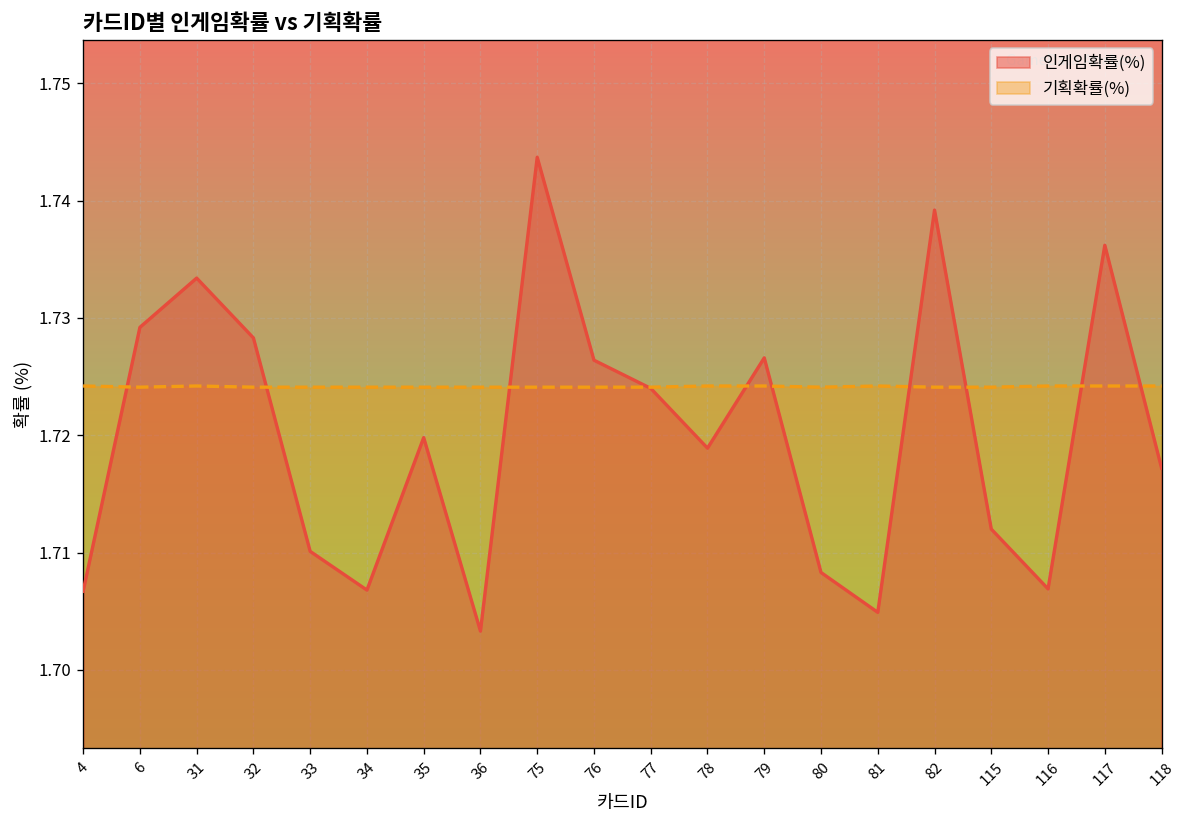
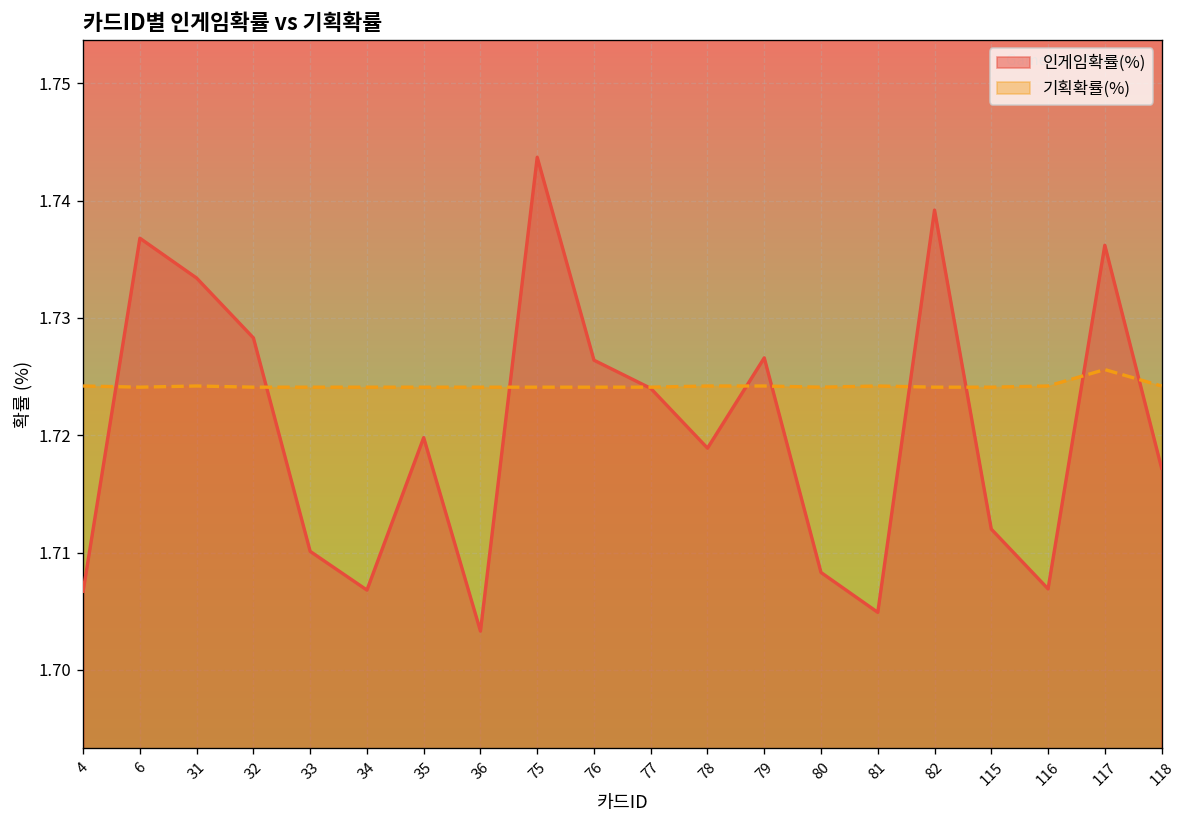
인게임확률(%), 6: 1.729 -> 1.737
기획확률(%), 117: 1.724 -> 1.726
